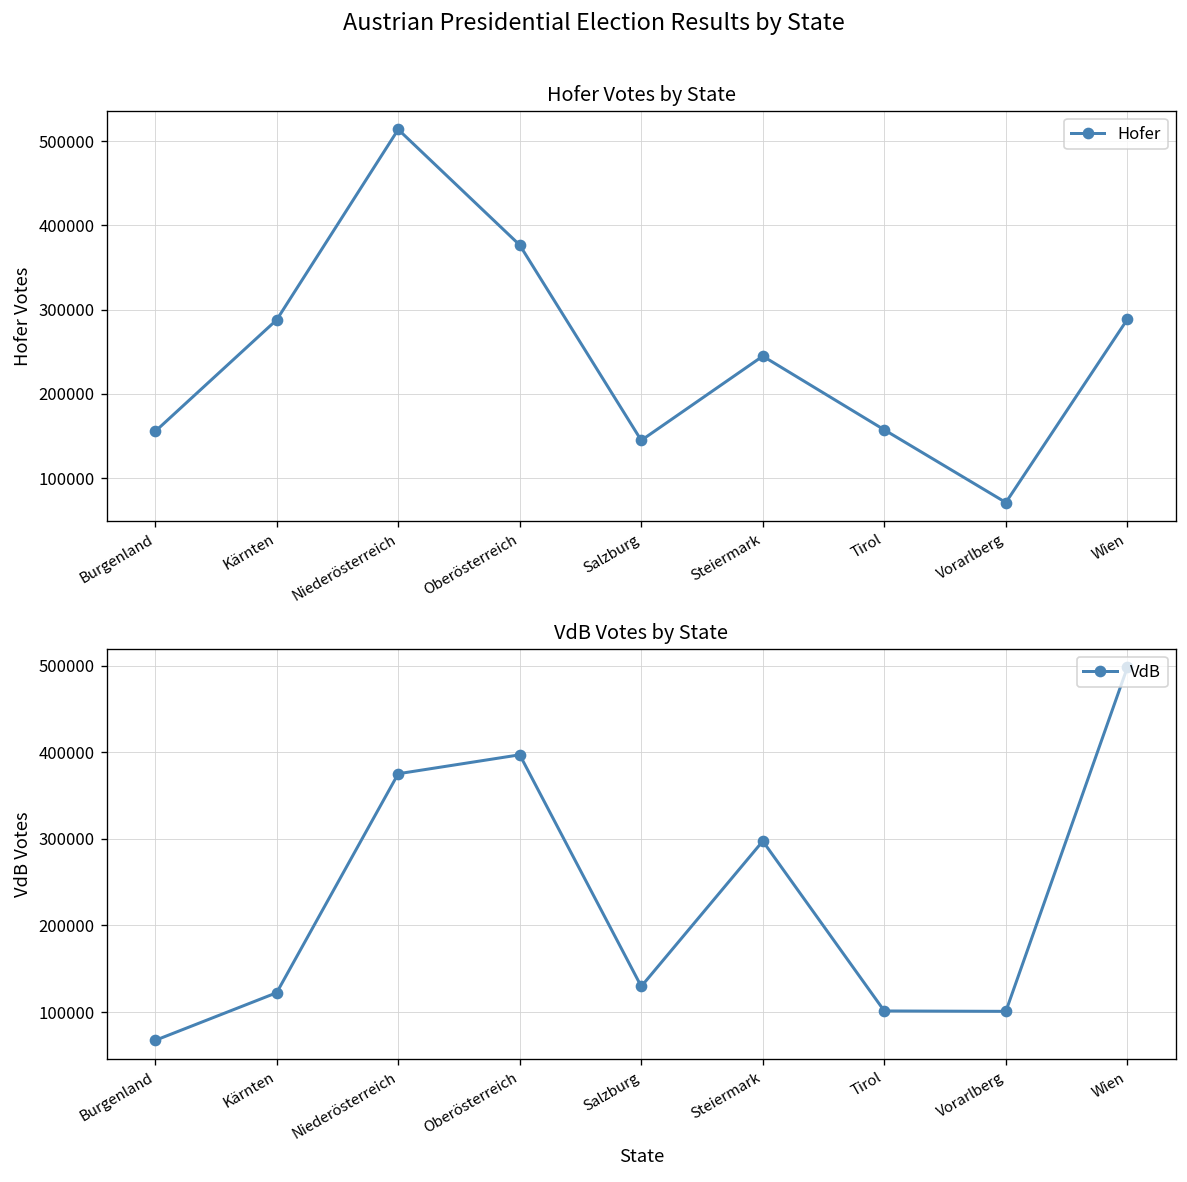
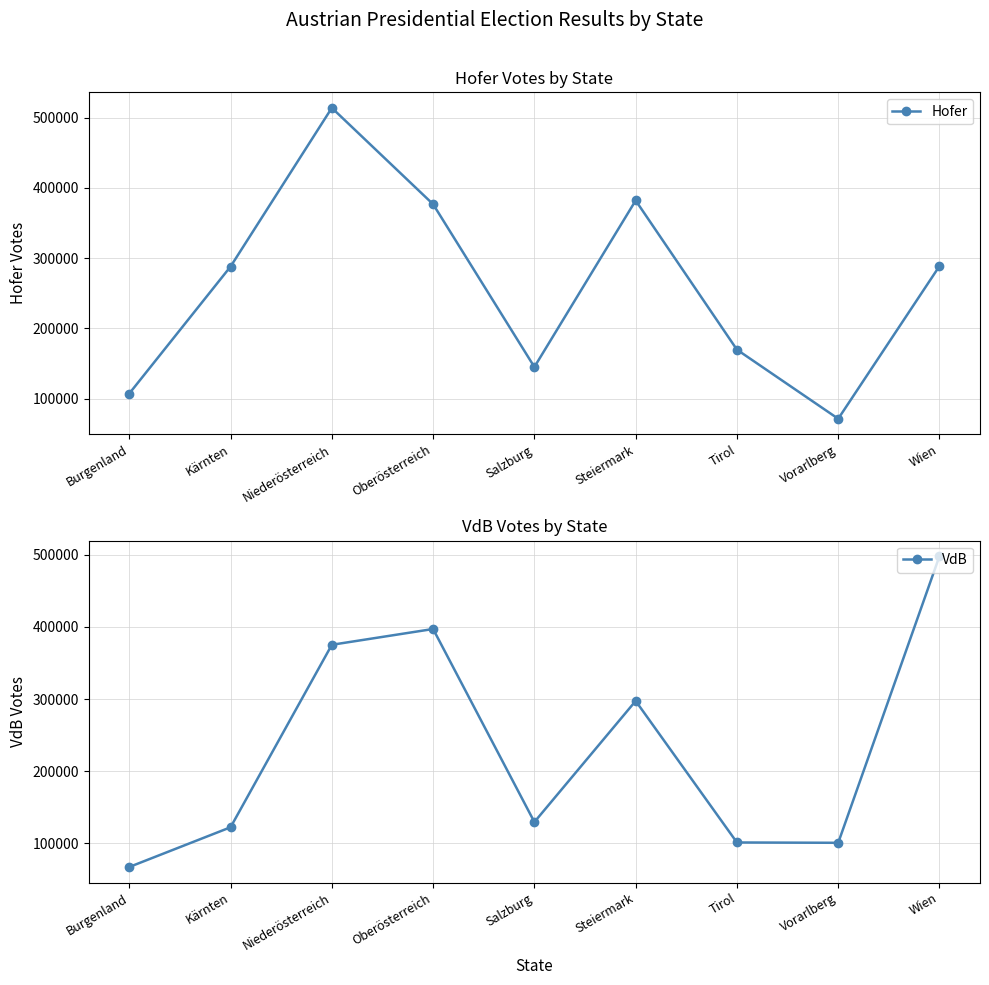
Hofer Votes by State, Burgenland: 160000 -> 110000
Hofer Votes by State, Steiermark: 240000 -> 380000
Hofer Votes by State, Tirol: 160000 -> 170000
